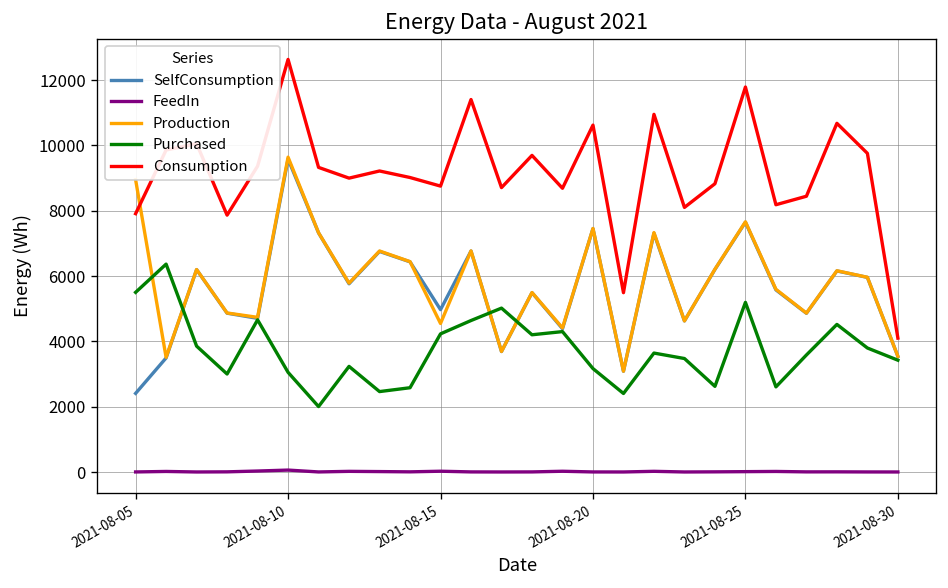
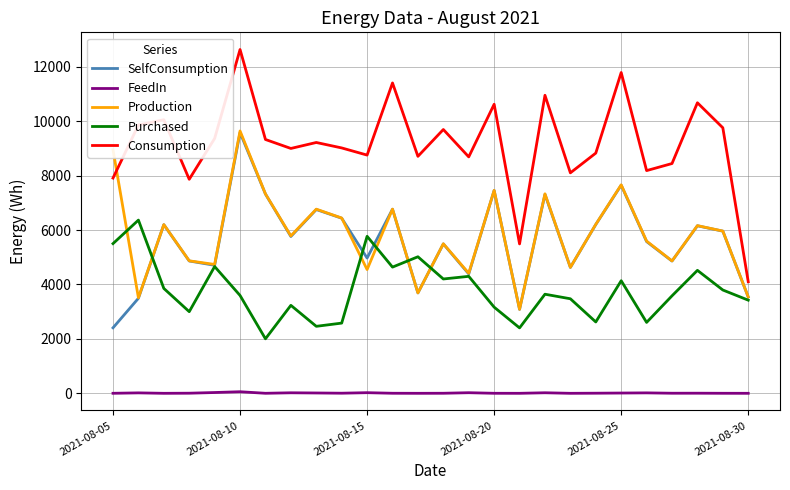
Purchased, 2021-08-10: 3100 -> 3600
Purchased, 2021-08-15: 4200 -> 5800
Purchased, 2021-08-25: 5200 -> 4100
